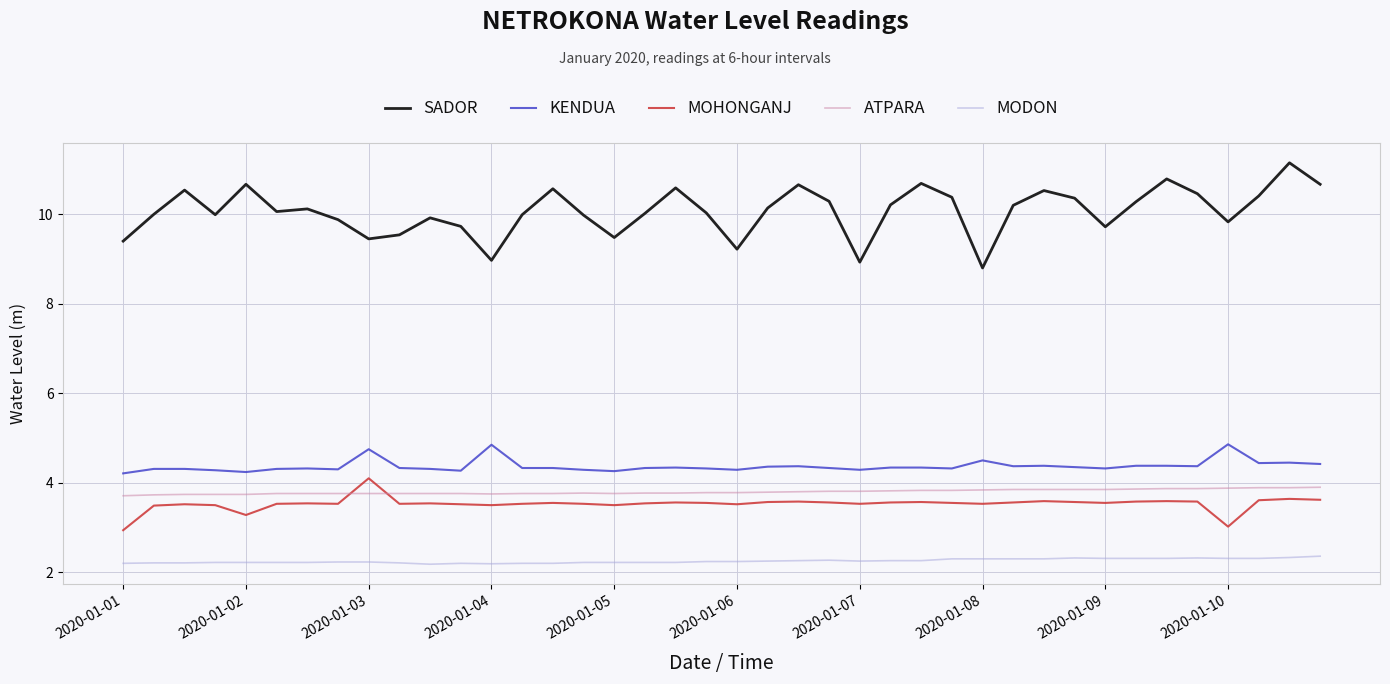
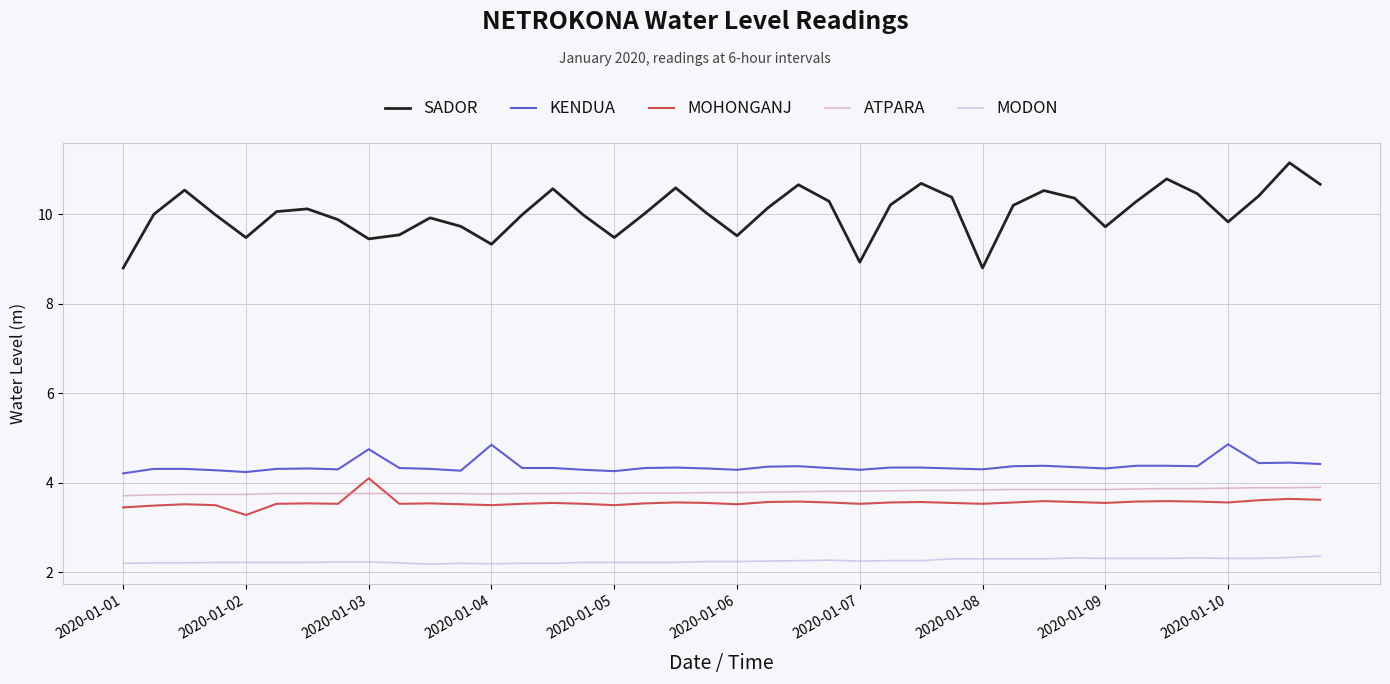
SADOR, 2020-01-01: 9.4 -> 8.8
MOHONGANJ, 2020-01-01: 2.9 -> 3.5
SADOR, 2020-01-02: 10.7 -> 9.5
SADOR, 2020-01-04: 9.0 -> 9.3
SADOR, 2020-01-06: 9.2 -> 9.5
KENDUA, 2020-01-08: 4.5 -> 4.3
MOHONGANJ, 2020-01-10: 3.0 -> 3.6
